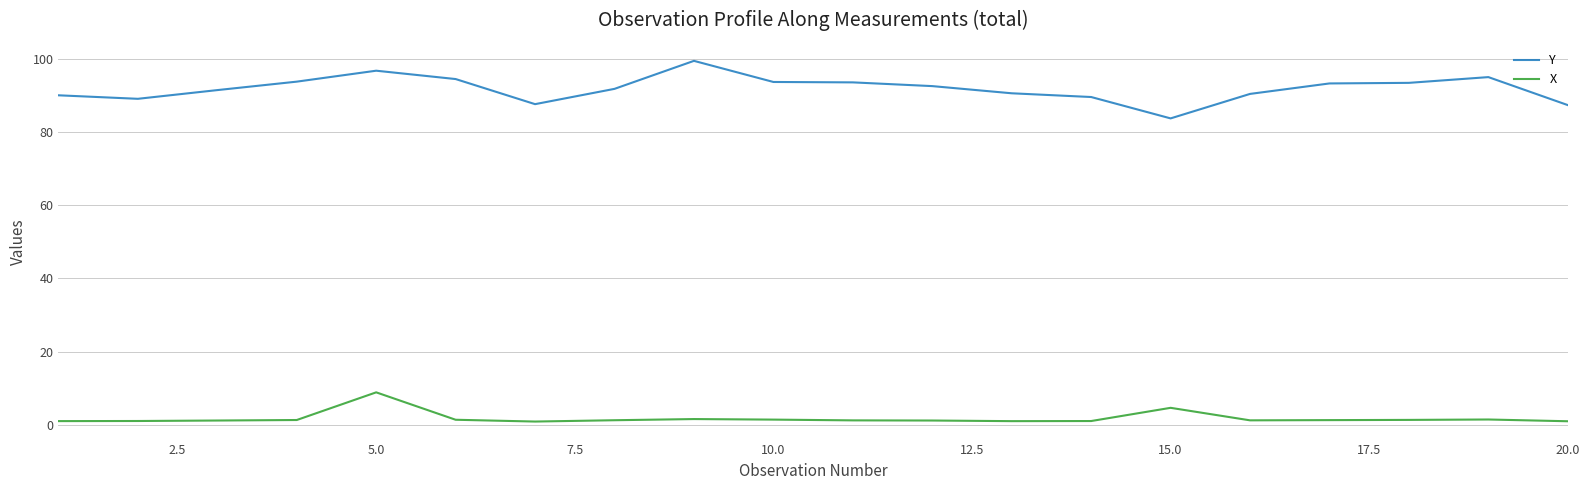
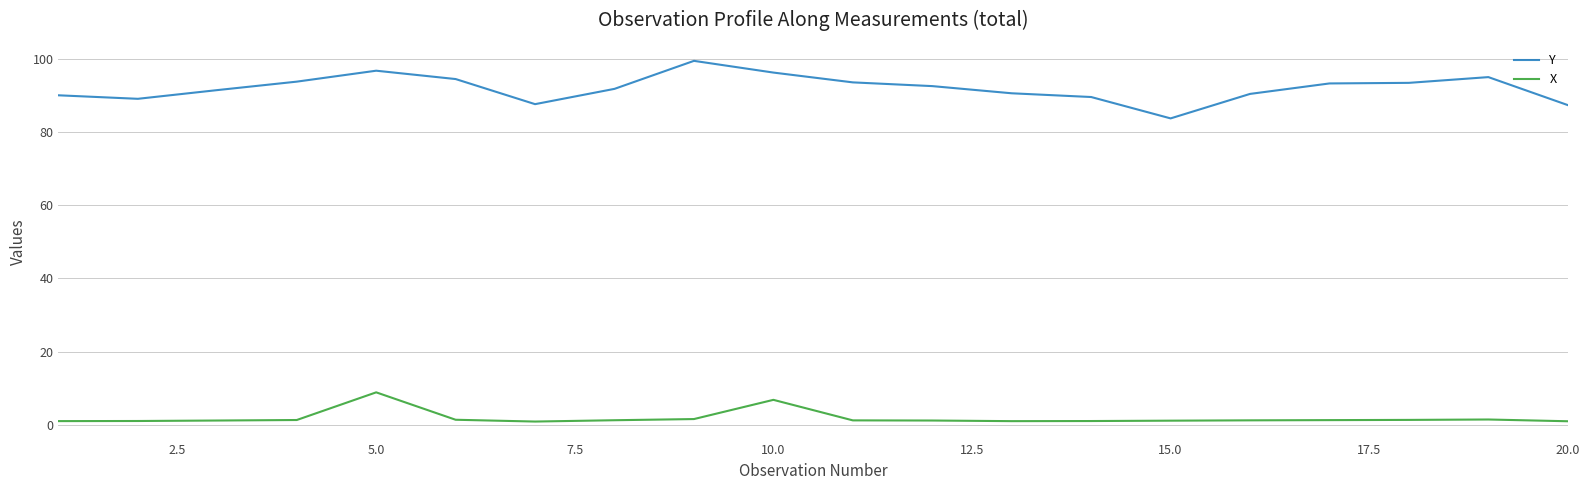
Y, 10.0: 94 -> 96
X, 10.0: 1 -> 7
X, 15.0: 5 -> 1
